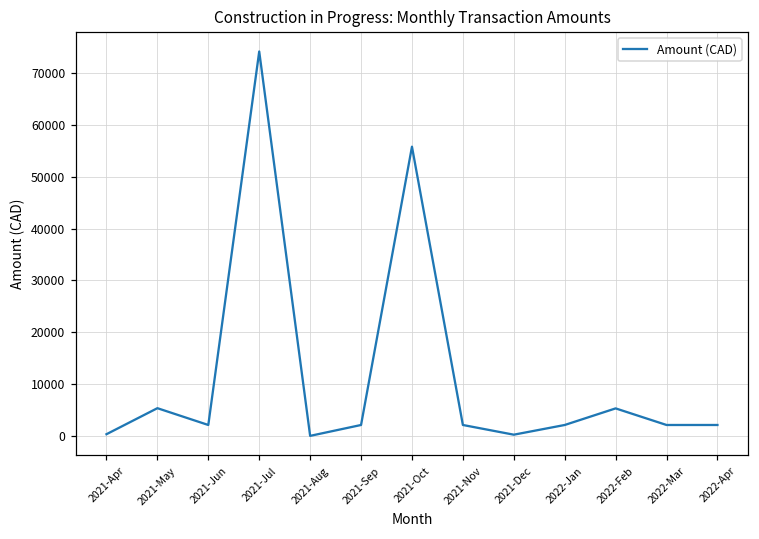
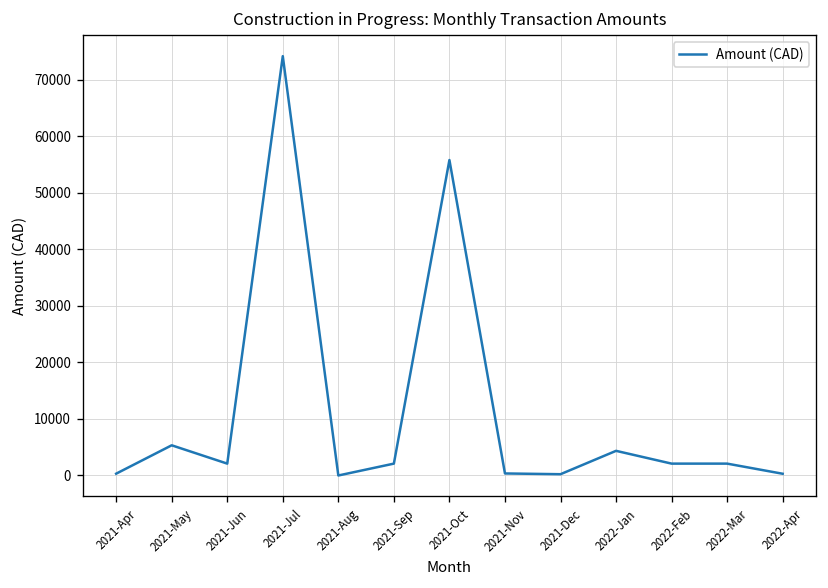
2021-Nov: 2000 -> 0
2022-Jan: 2000 -> 4000
2022-Feb: 5000 -> 2000
2022-Apr: 2000 -> 0
